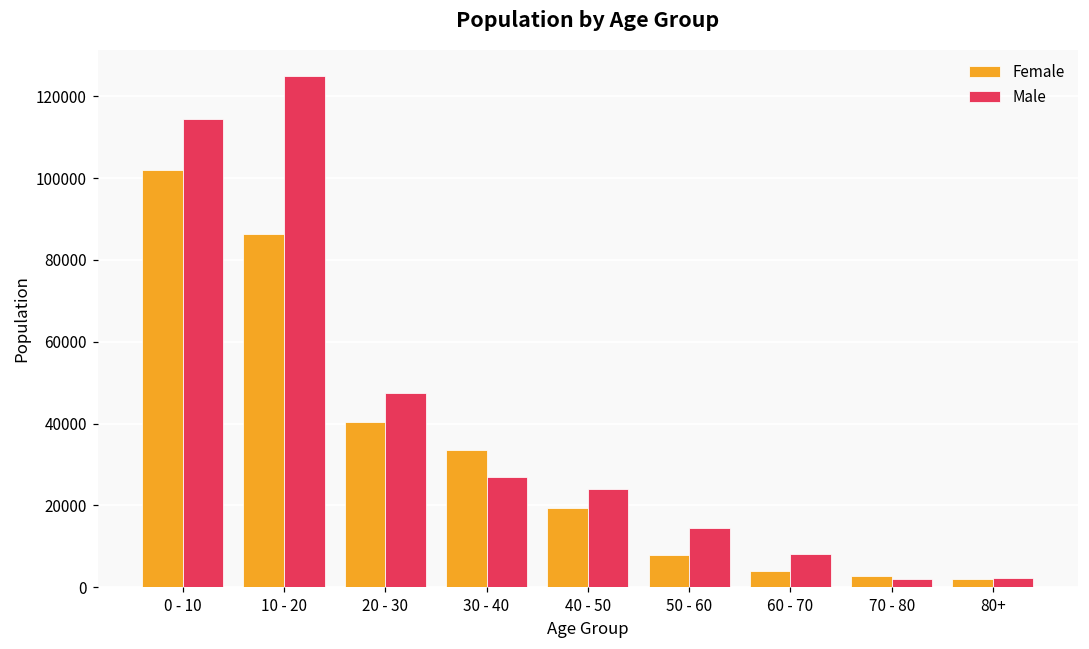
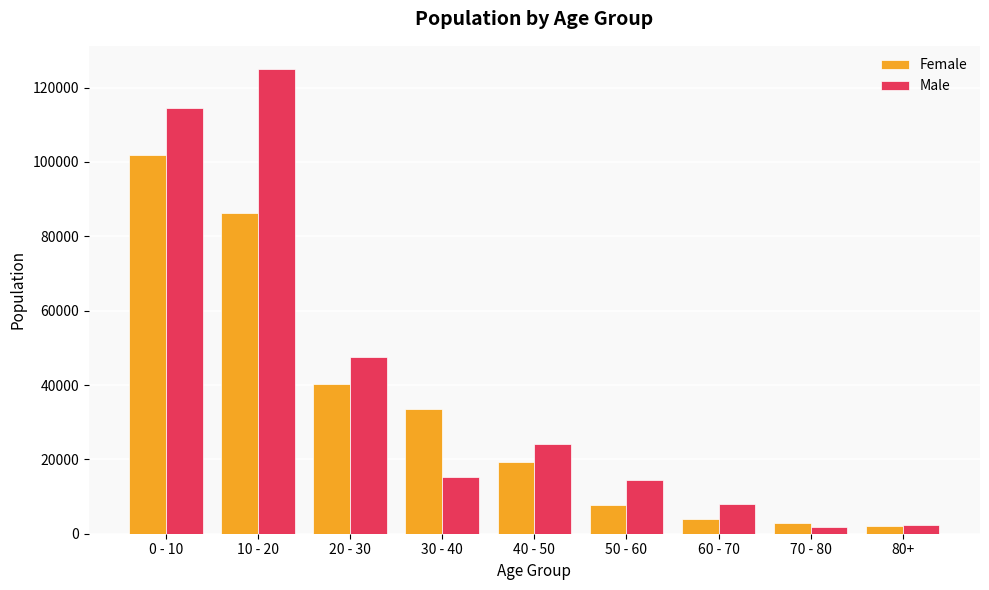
Male, 30 - 40: 27000 -> 15000
